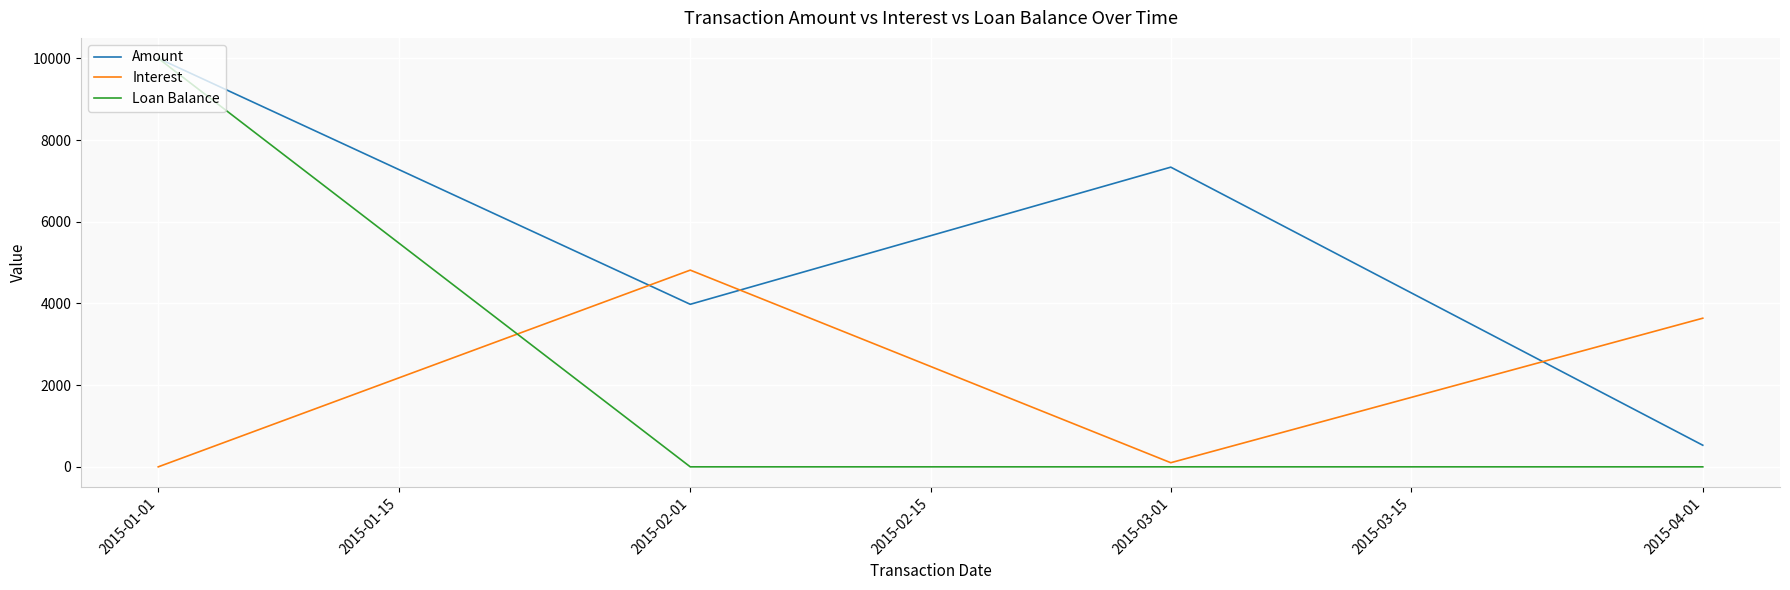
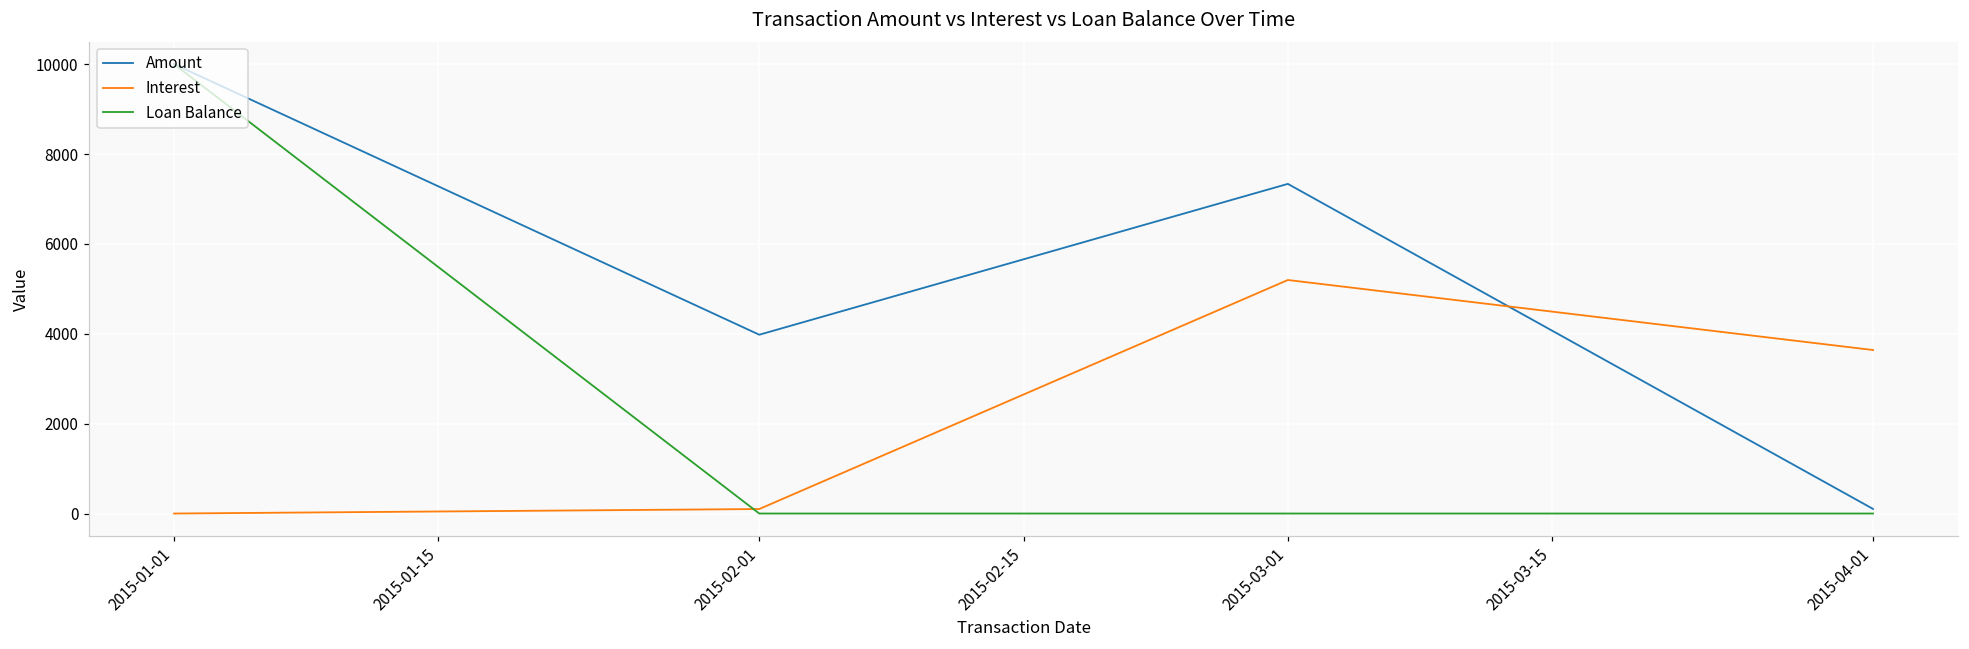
Interest, 2015-02-01: 4800 -> 100
Interest, 2015-03-01: 100 -> 5200
Amount, 2015-04-01: 500 -> 100
